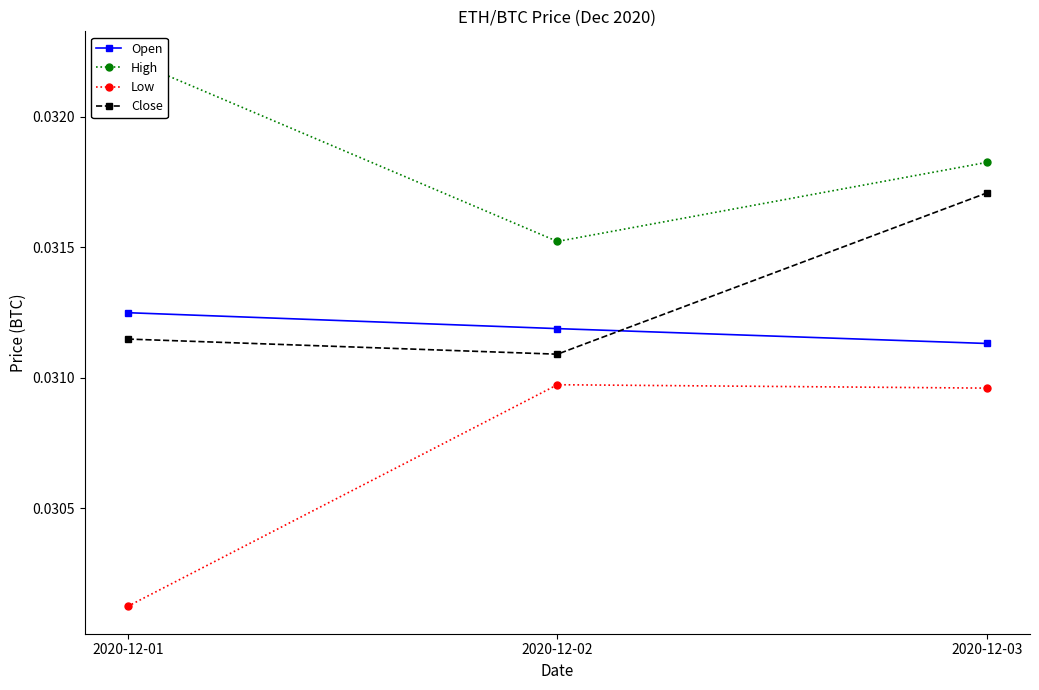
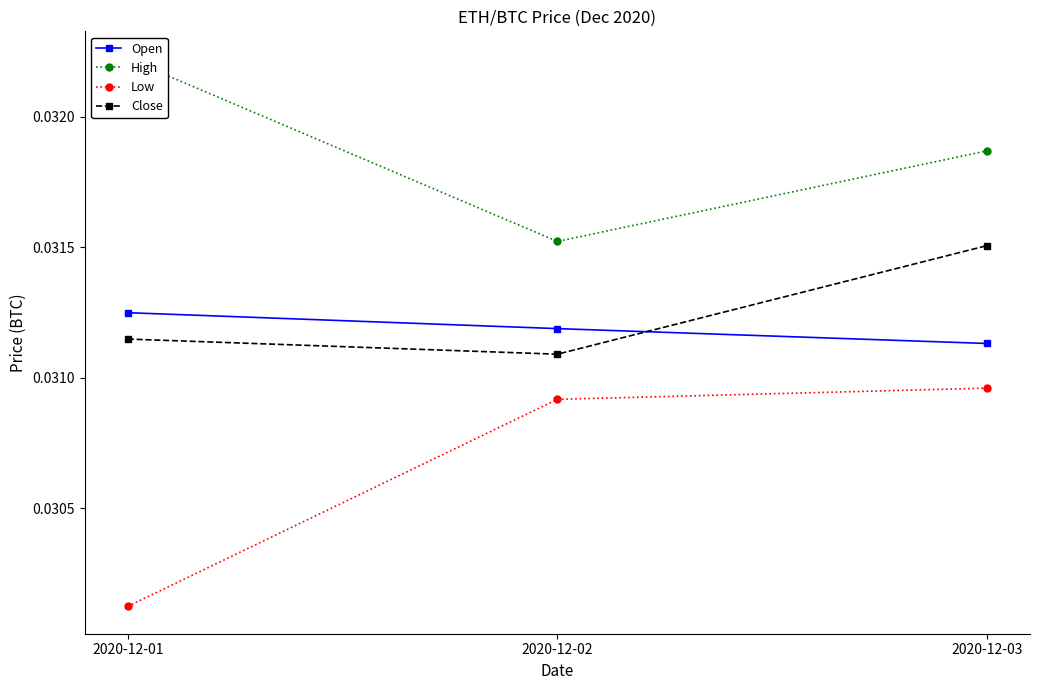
Low, 2020-12-02: 0.03097 -> 0.03092
High, 2020-12-03: 0.03183 -> 0.03187
Close, 2020-12-03: 0.03171 -> 0.03151
